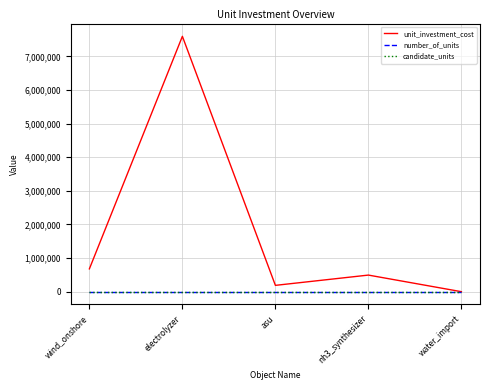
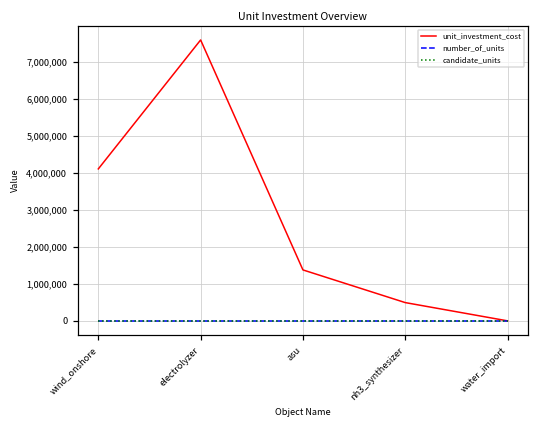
unit_investment_cost, wind_onshore: 700,000 -> 4,100,000
unit_investment_cost, asu: 200,000 -> 1,400,000
